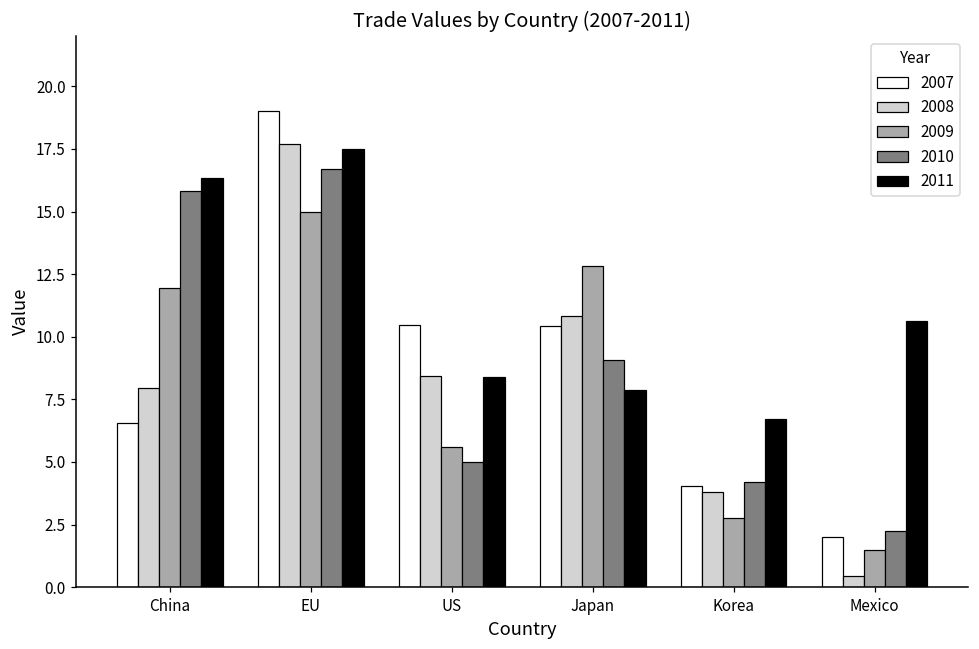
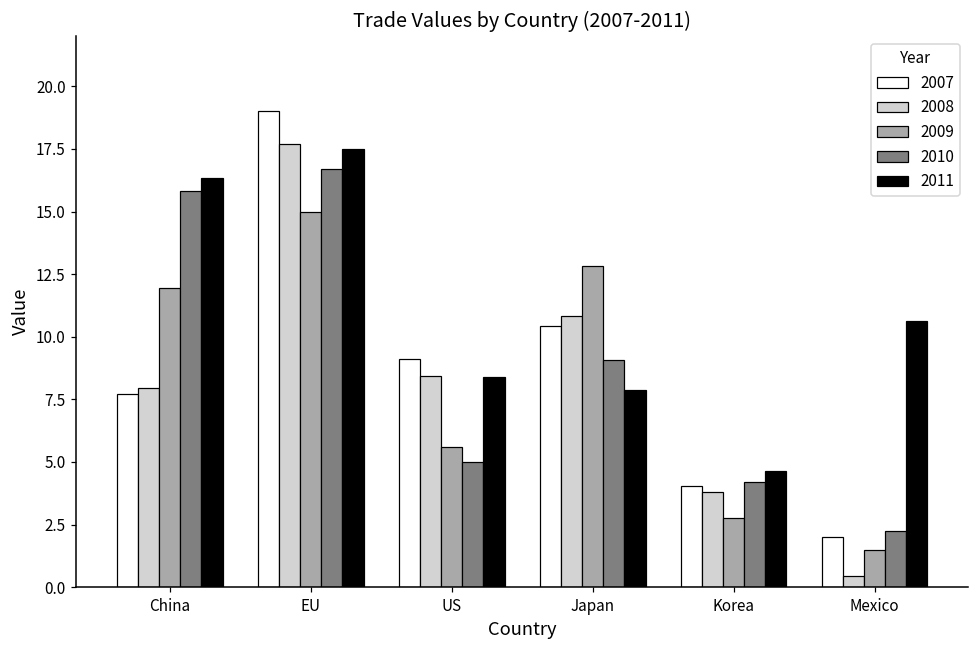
2007, China: 6.6 -> 7.7
2007, US: 10.5 -> 9.1
2011, Korea: 6.7 -> 4.6
